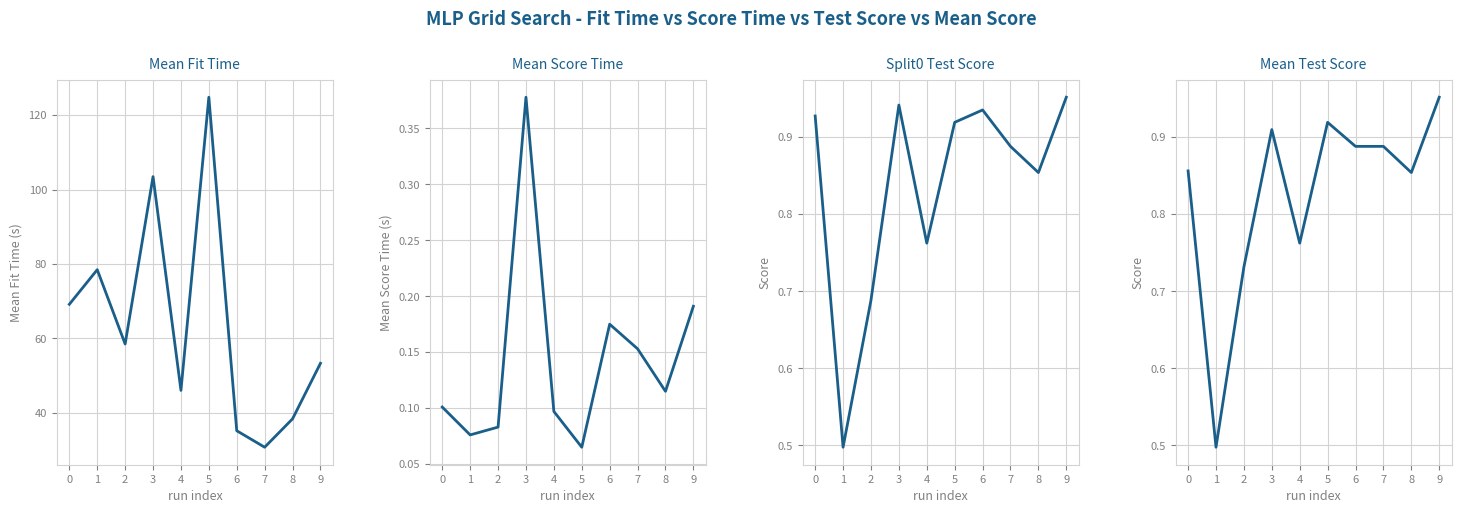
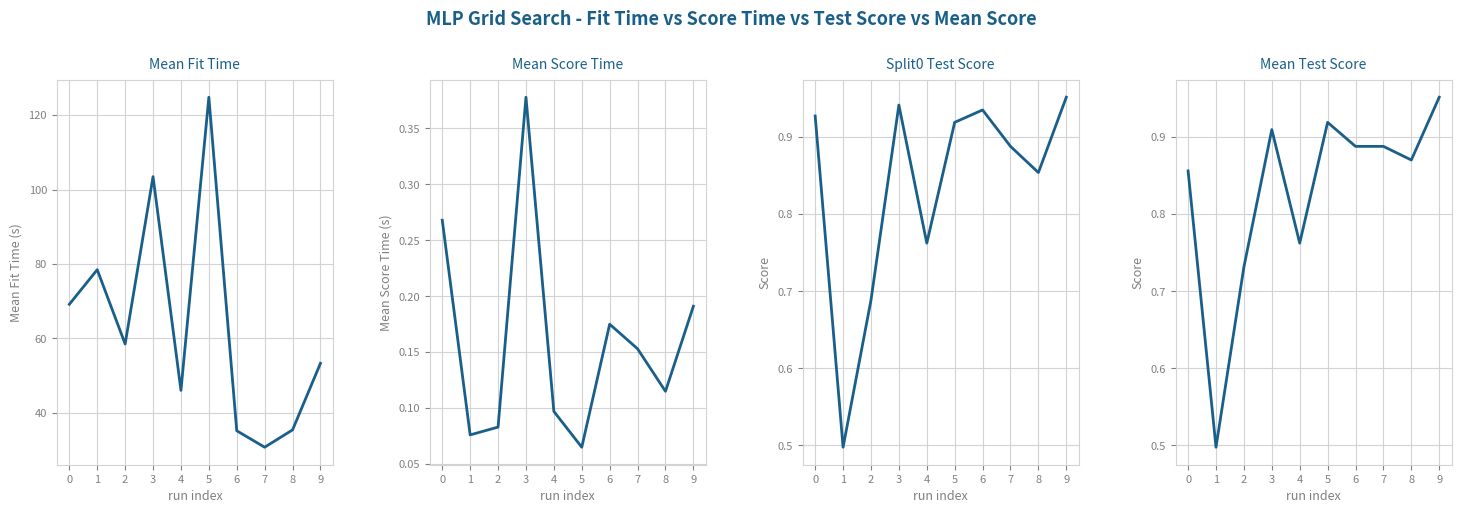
Mean Fit Time, 8: 38 -> 35
Mean Score Time, 0: 0.101 -> 0.268
Mean Test Score, 8: 0.85 -> 0.87
